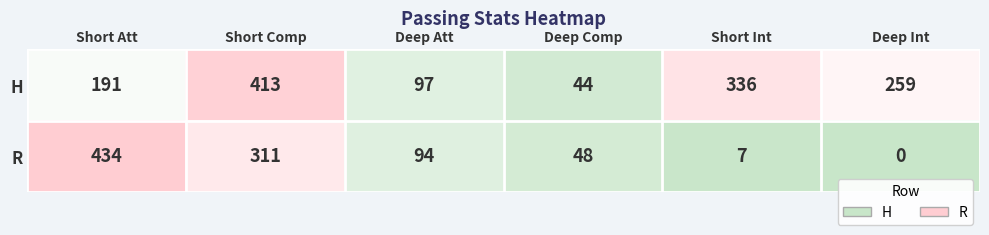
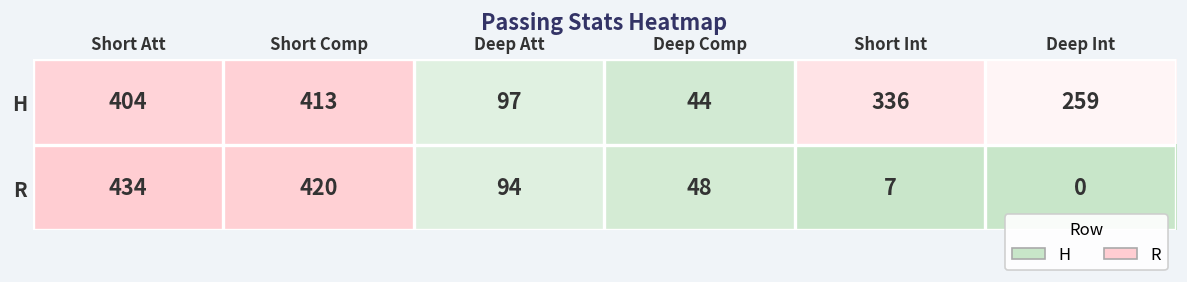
H, Short Att: 191 -> 404
R, Short Comp: 311 -> 420
